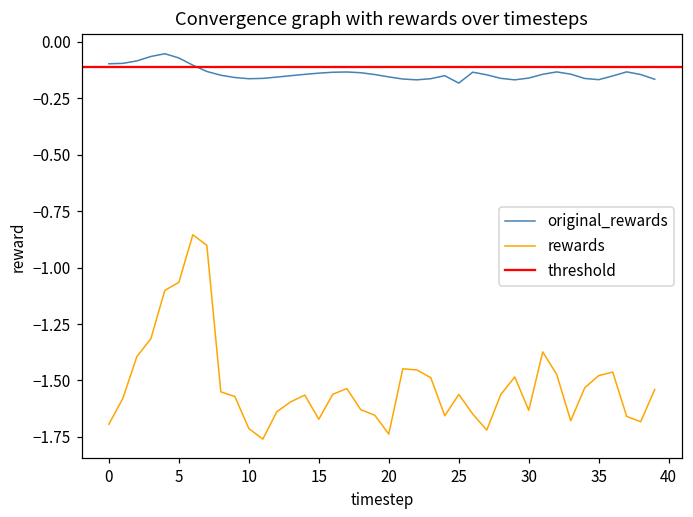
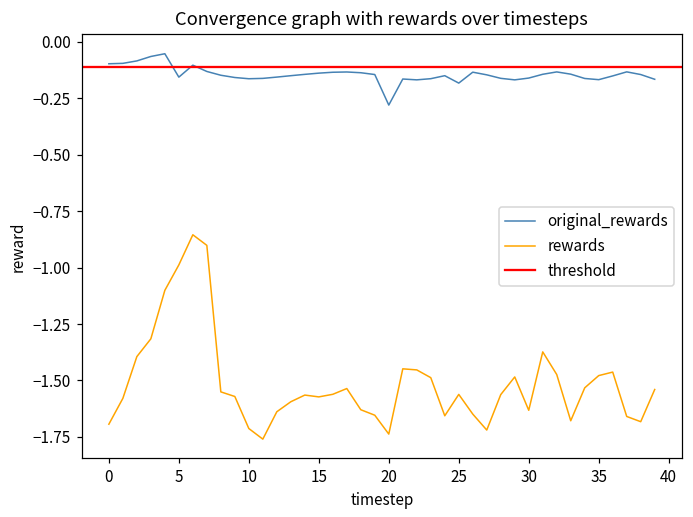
original_rewards, 5: -0.07 -> -0.16
rewards, 5: -1.07 -> -0.99
rewards, 15: -1.67 -> -1.57
original_rewards, 20: -0.16 -> -0.28
